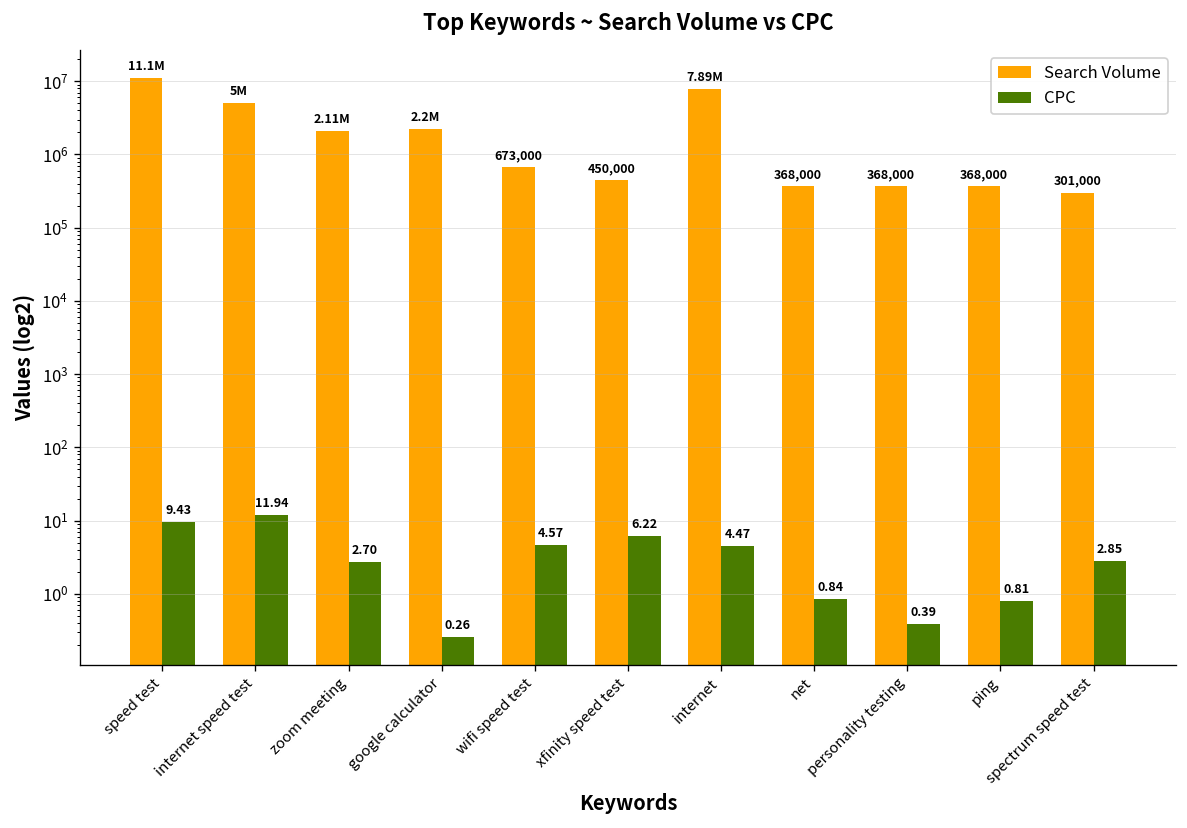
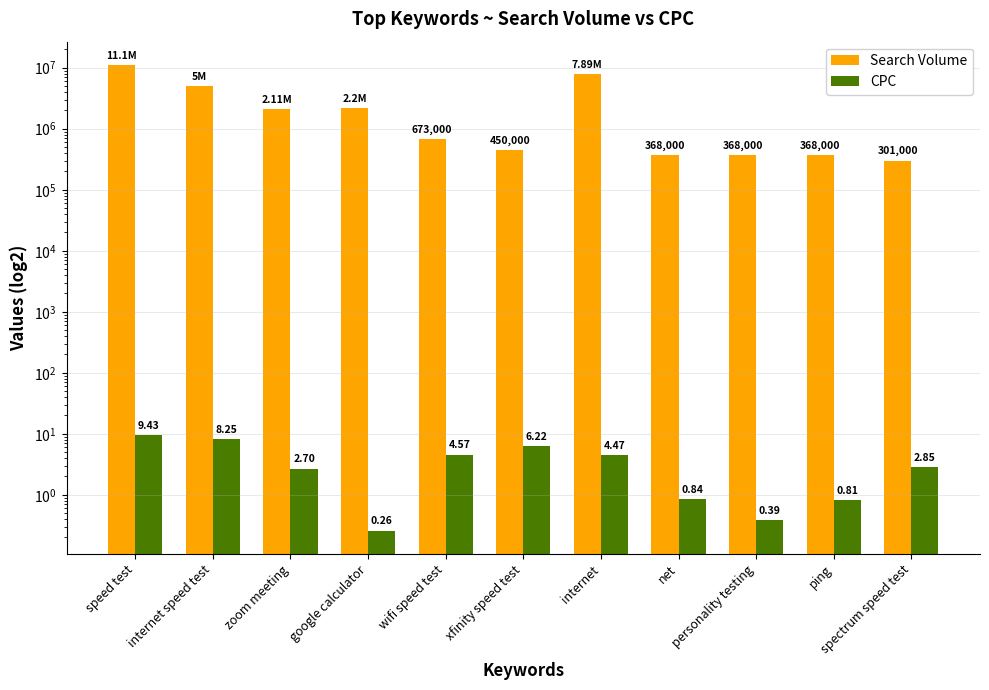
CPC, internet speed test: 11.94 -> 8.25
